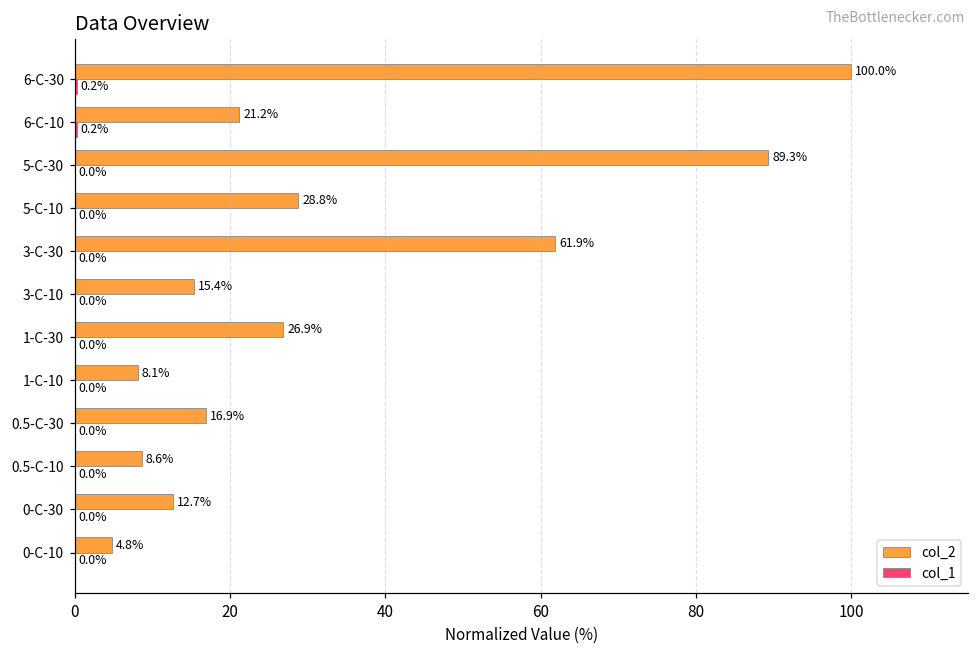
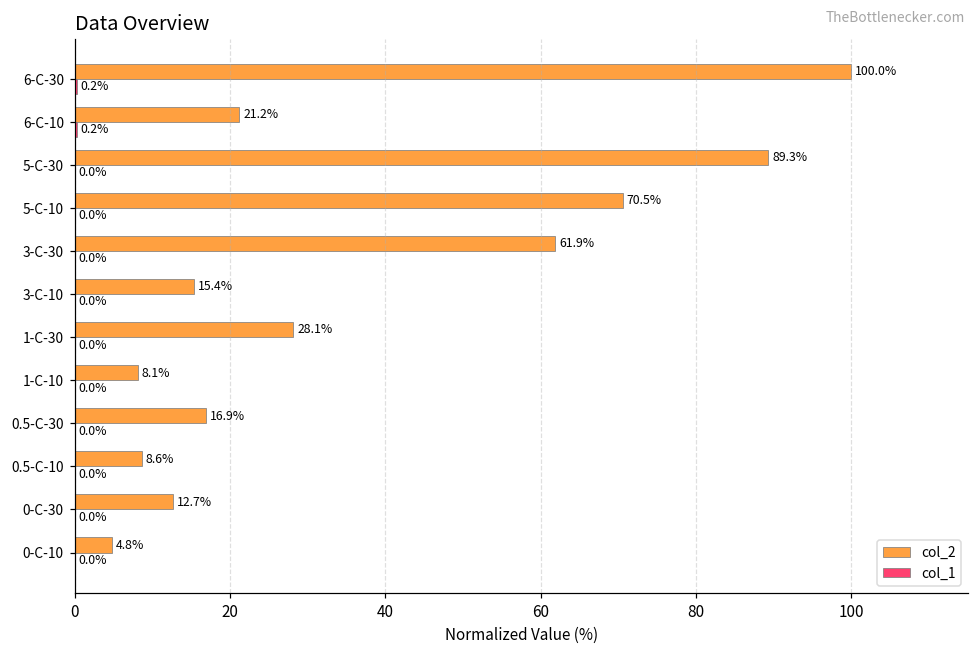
col_2, 5-C-10: 28.8% -> 70.5%
col_2, 1-C-30: 26.9% -> 28.1%
